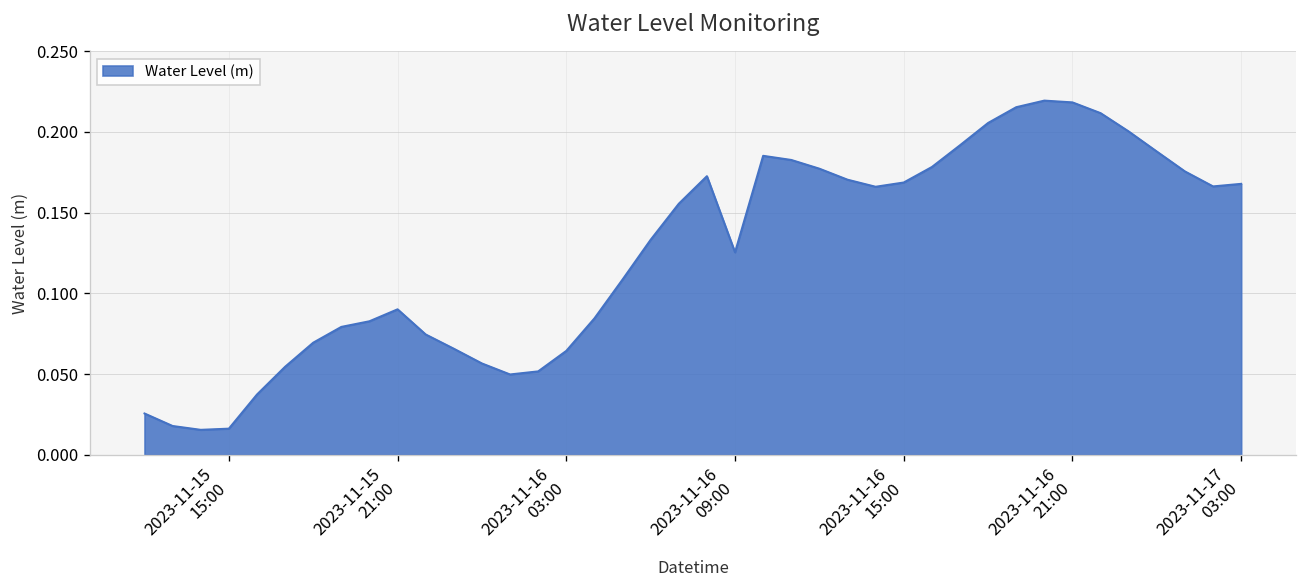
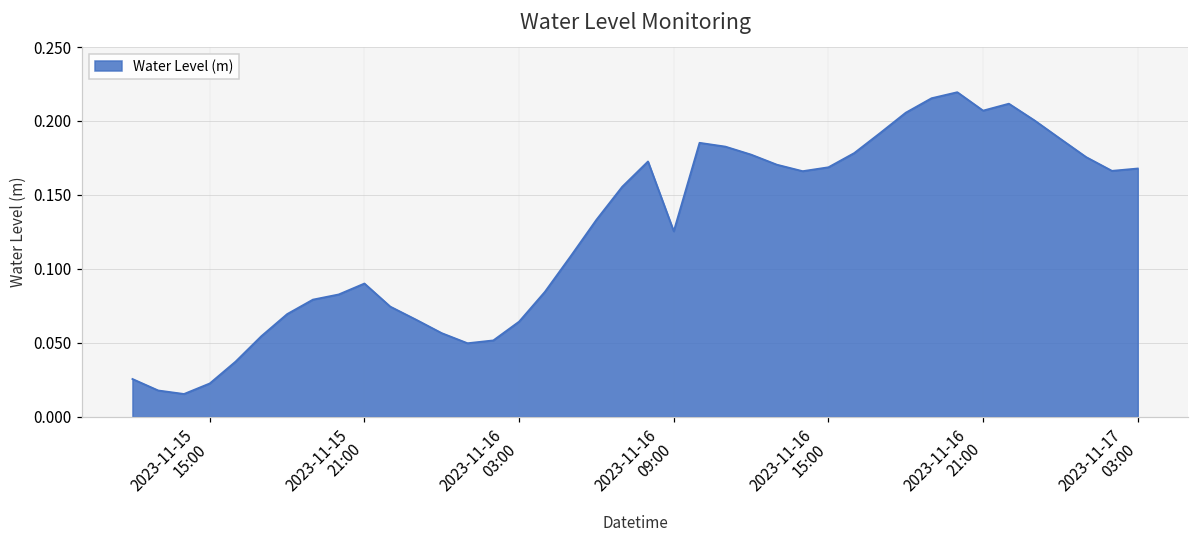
2023-11-15 15:00: 0.016 -> 0.023
2023-11-16 21:00: 0.218 -> 0.207
